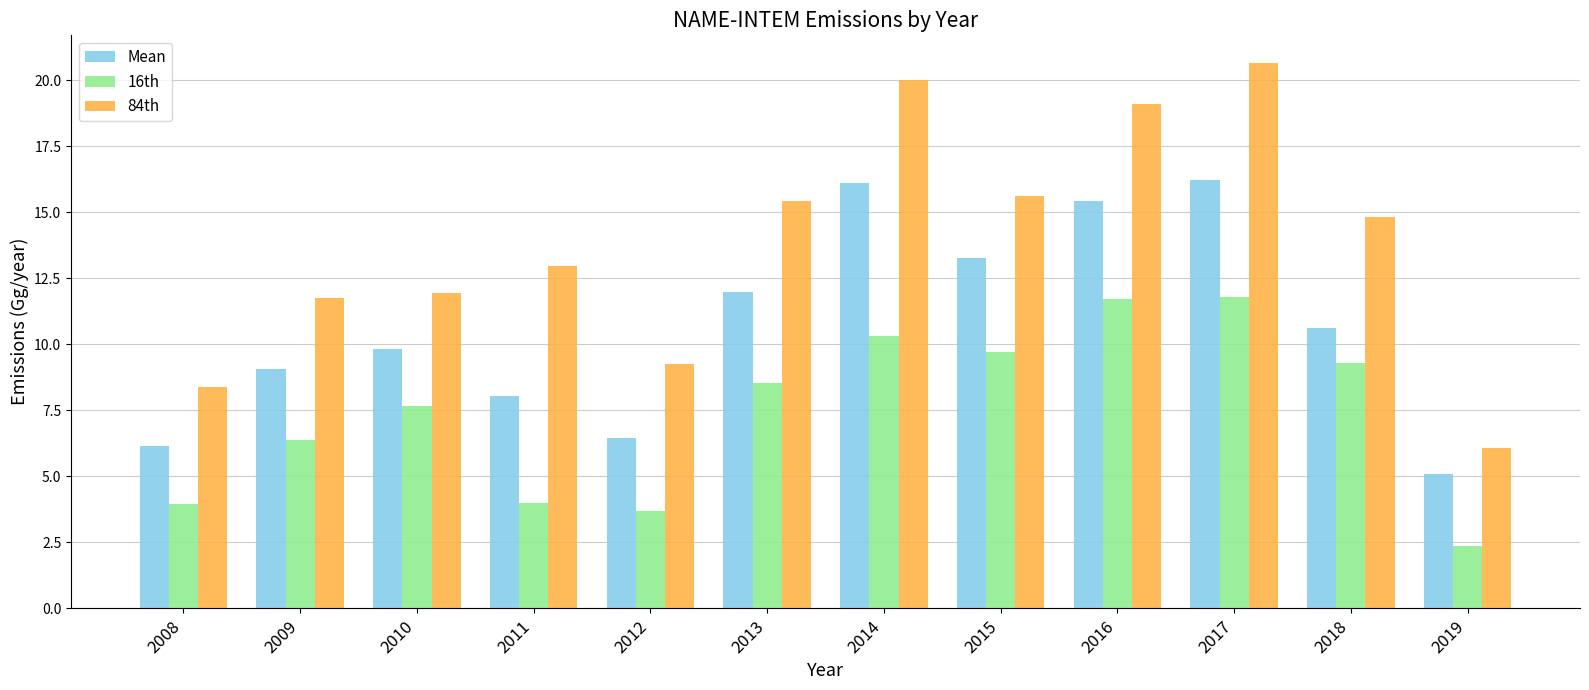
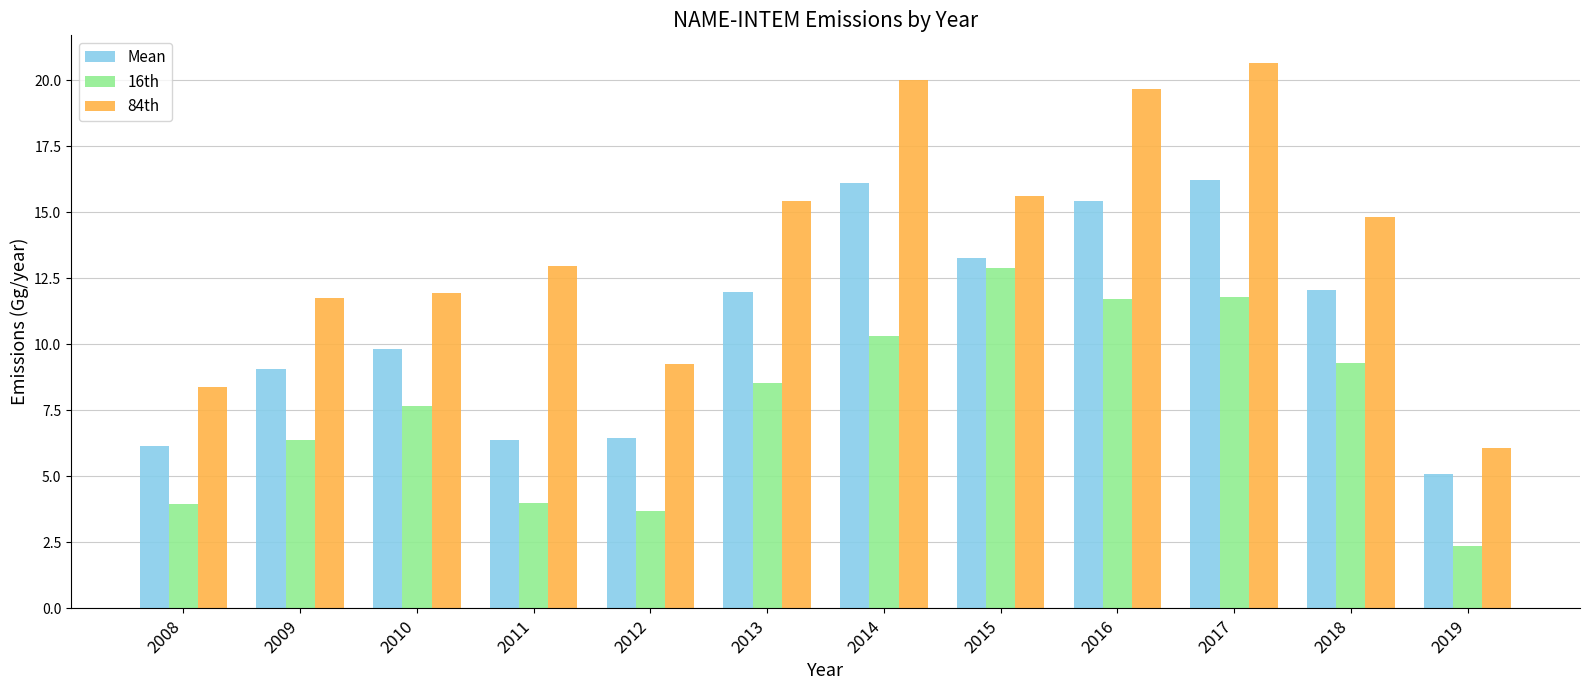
Mean, 2011: 8.1 -> 6.4
16th, 2015: 9.7 -> 12.9
84th, 2016: 19.1 -> 19.7
Mean, 2018: 10.6 -> 12.1
